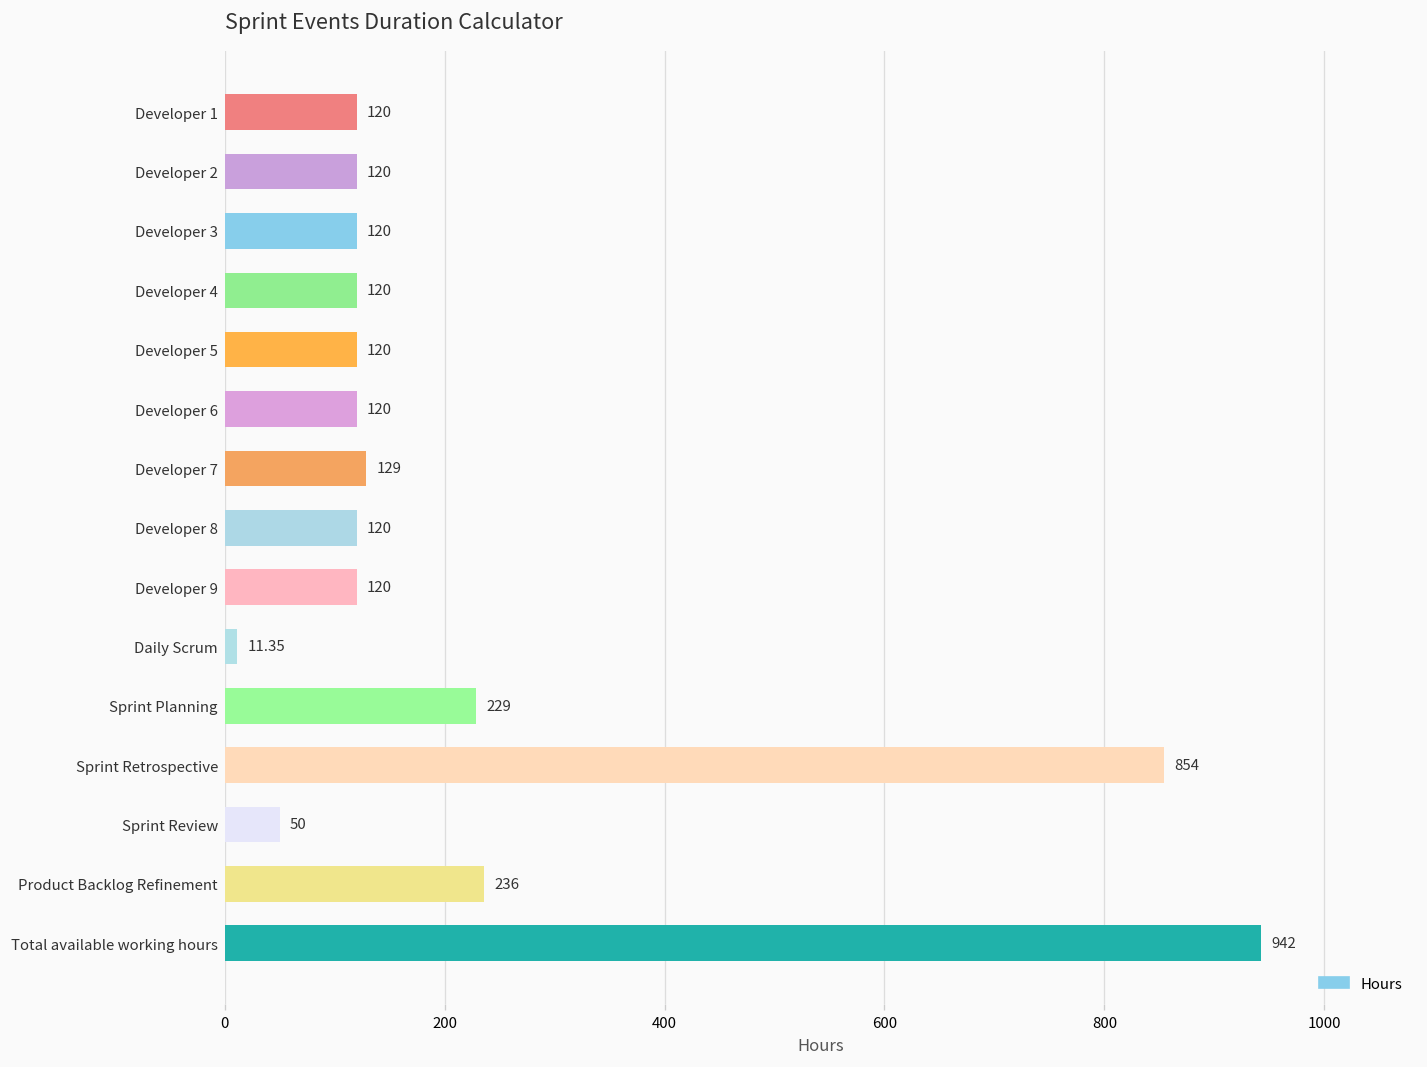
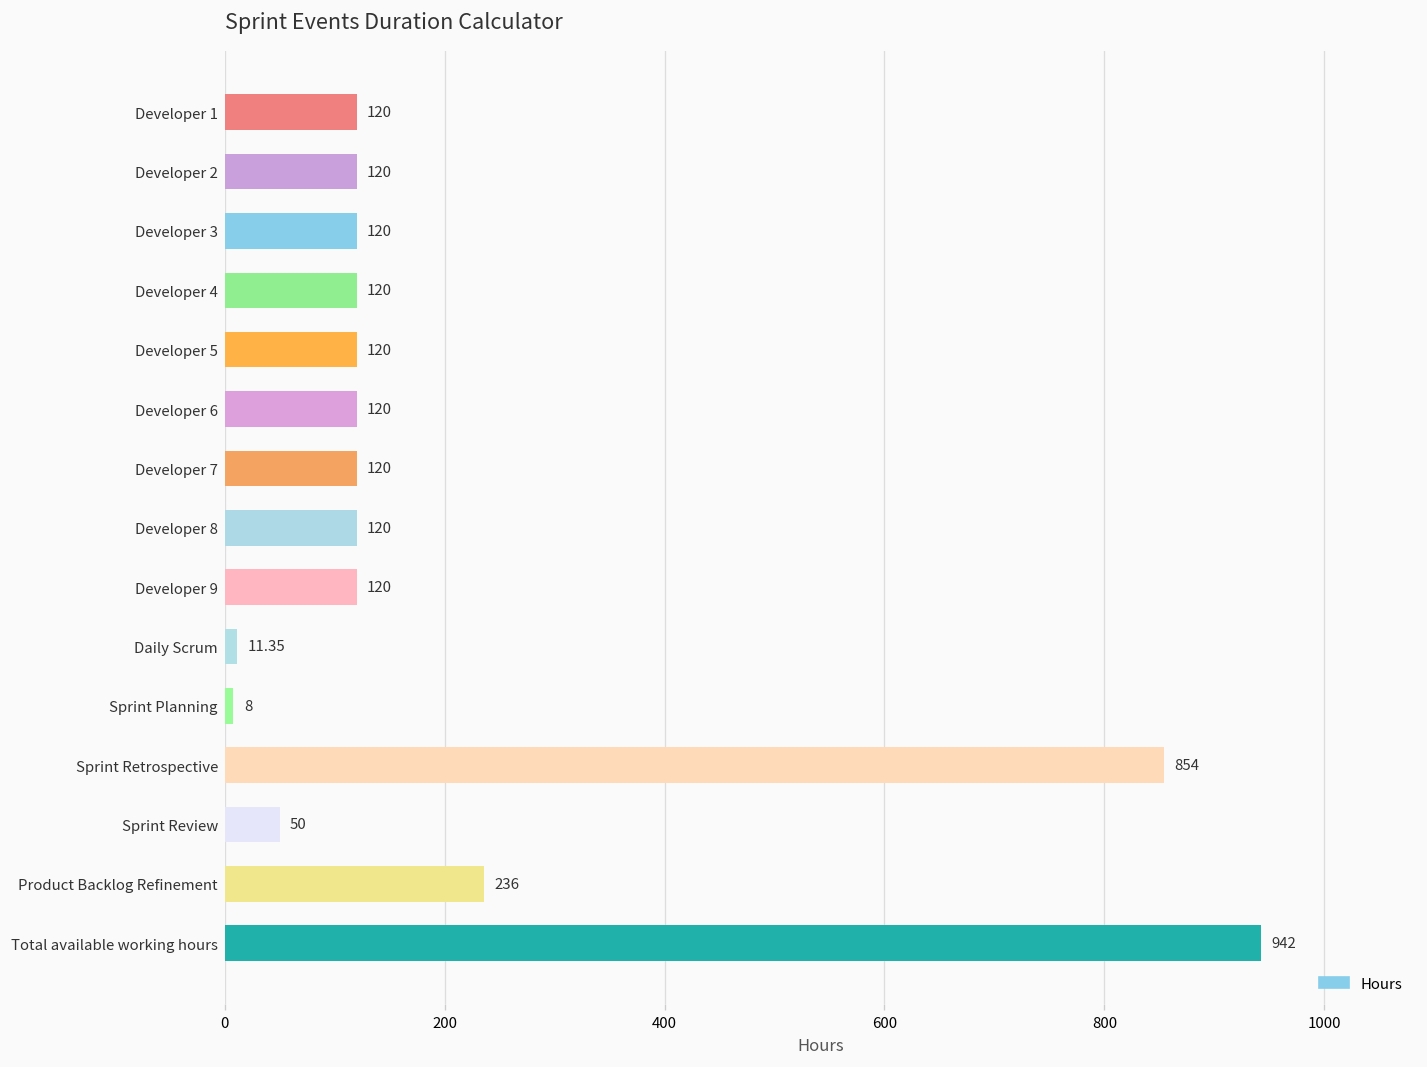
Developer 7: 129 -> 120
Sprint Planning: 229 -> 8
